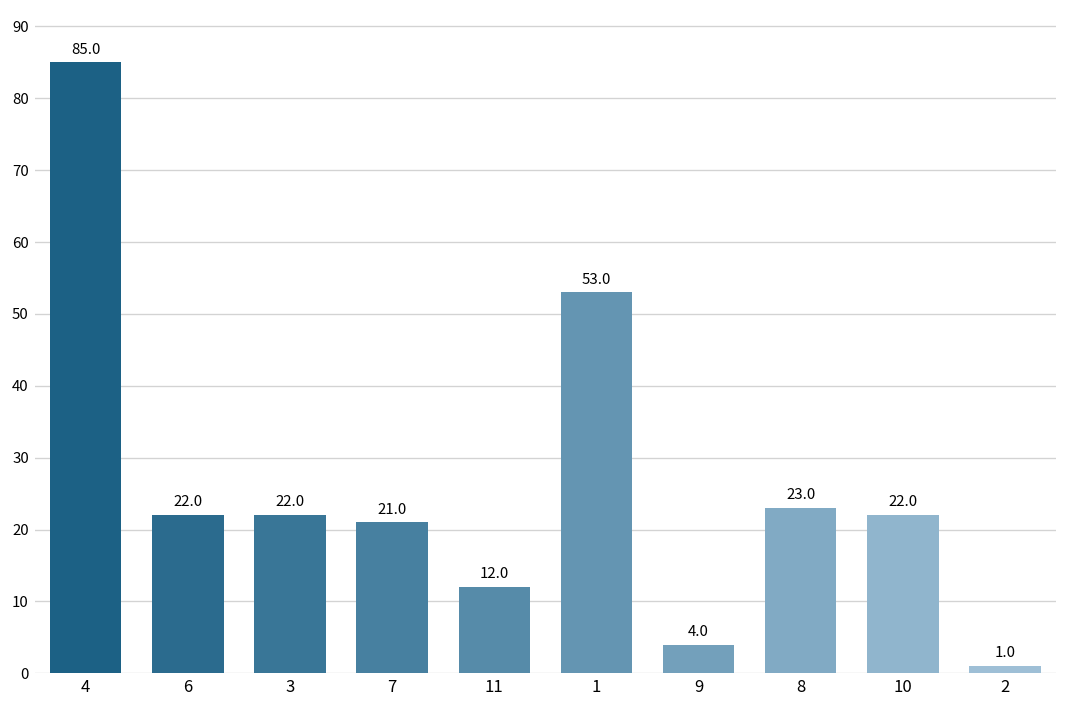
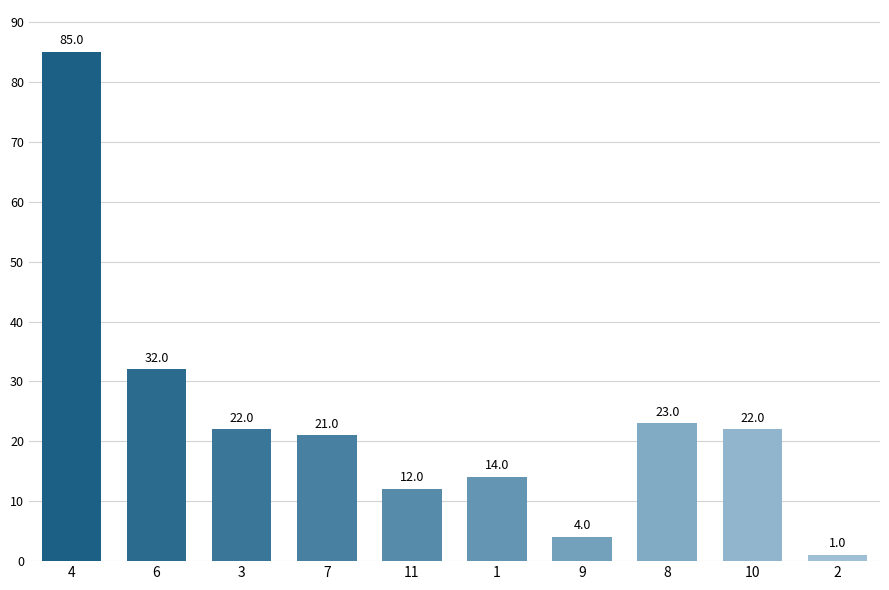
6: 22.0 -> 32.0
1: 53.0 -> 14.0
